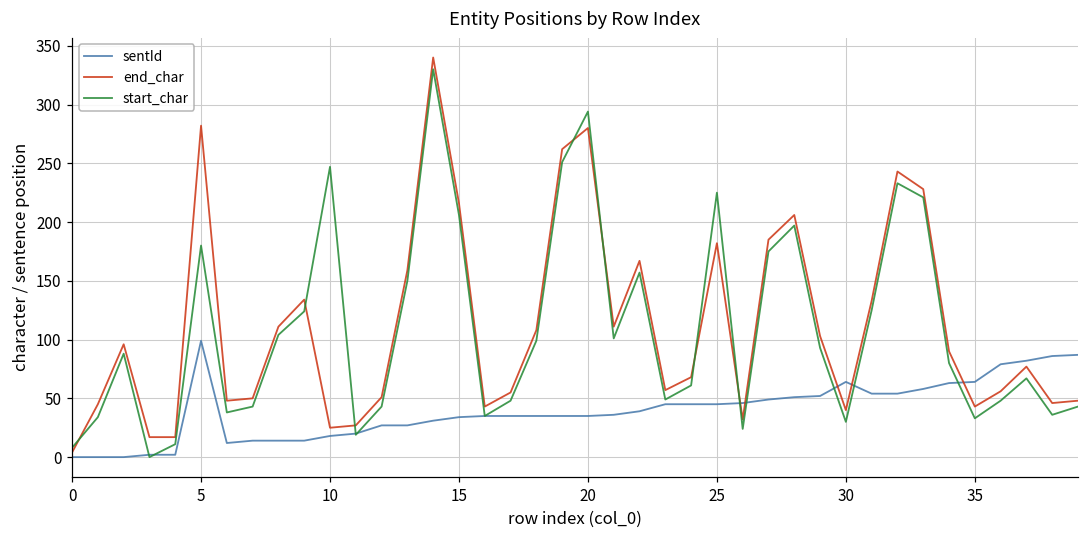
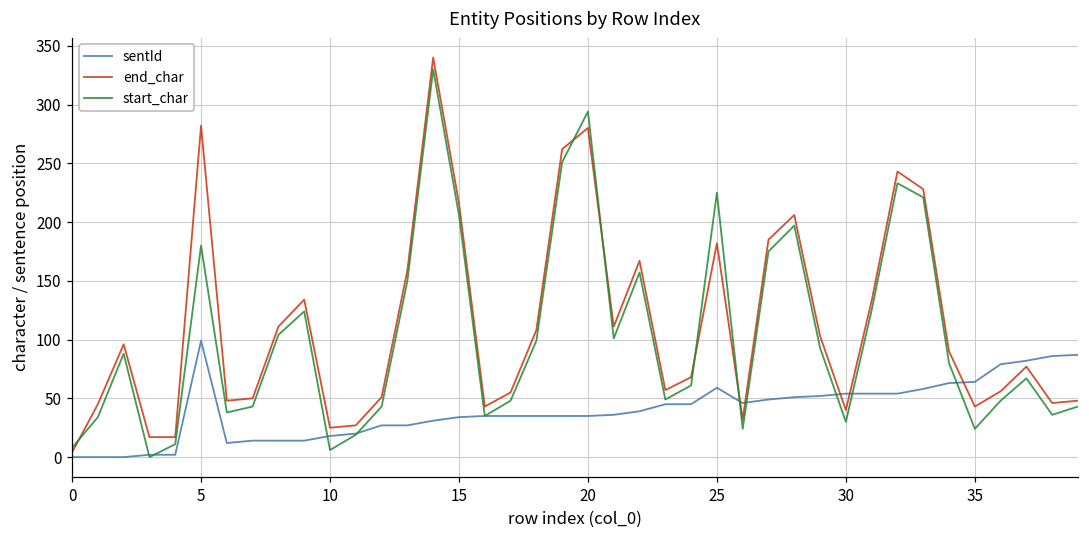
start_char, 10: 247 -> 6
sentId, 25: 45 -> 59
sentId, 30: 64 -> 54
start_char, 35: 33 -> 24
